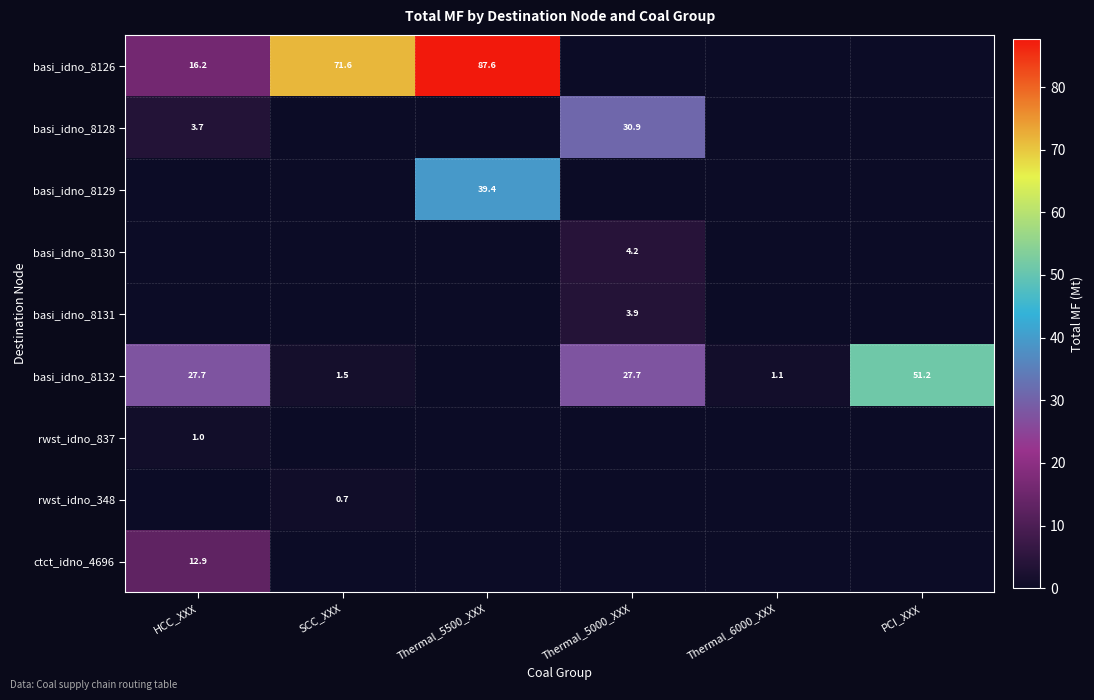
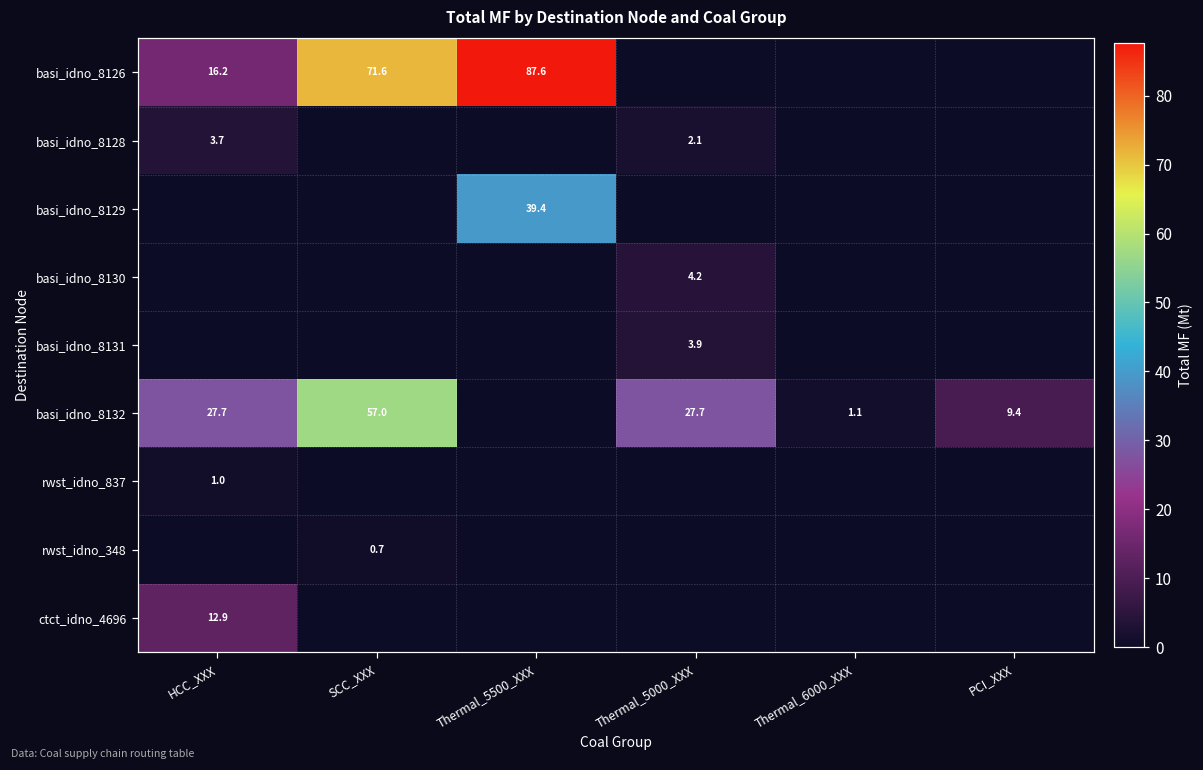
basi_idno_8128, Thermal_5000_XXX: 30.9 -> 2.1
basi_idno_8132, SCC_XXX: 1.5 -> 57.0
basi_idno_8132, PCI_XXX: 51.2 -> 9.4
